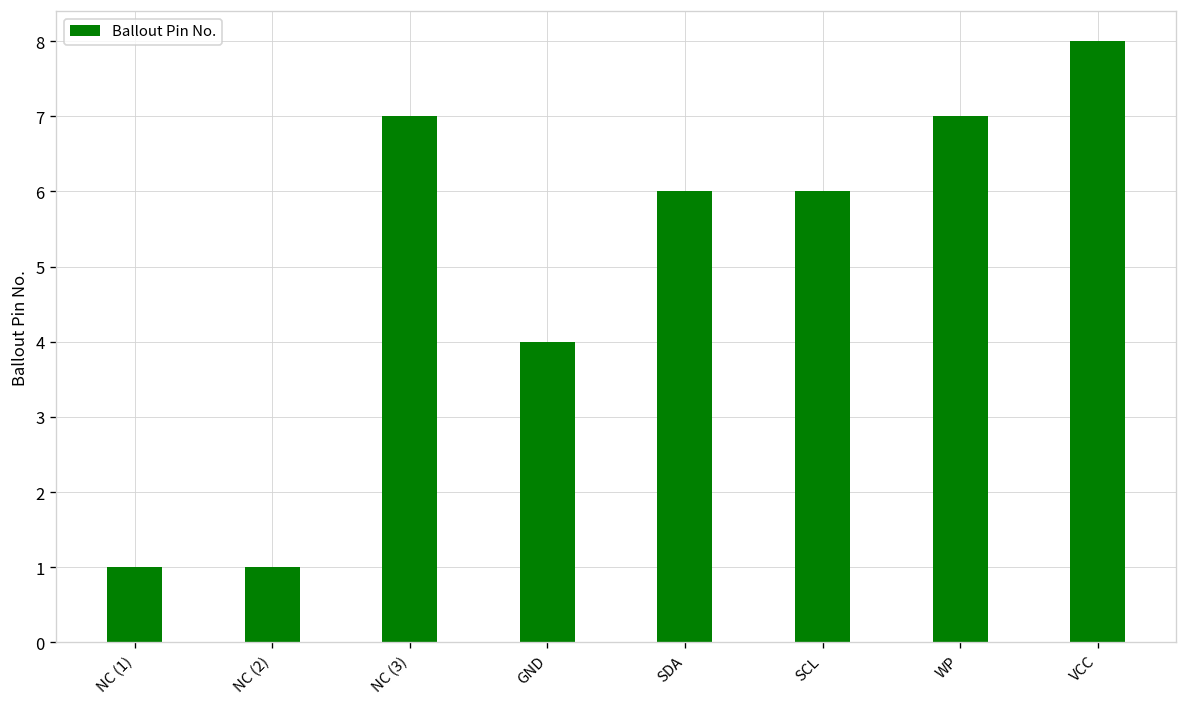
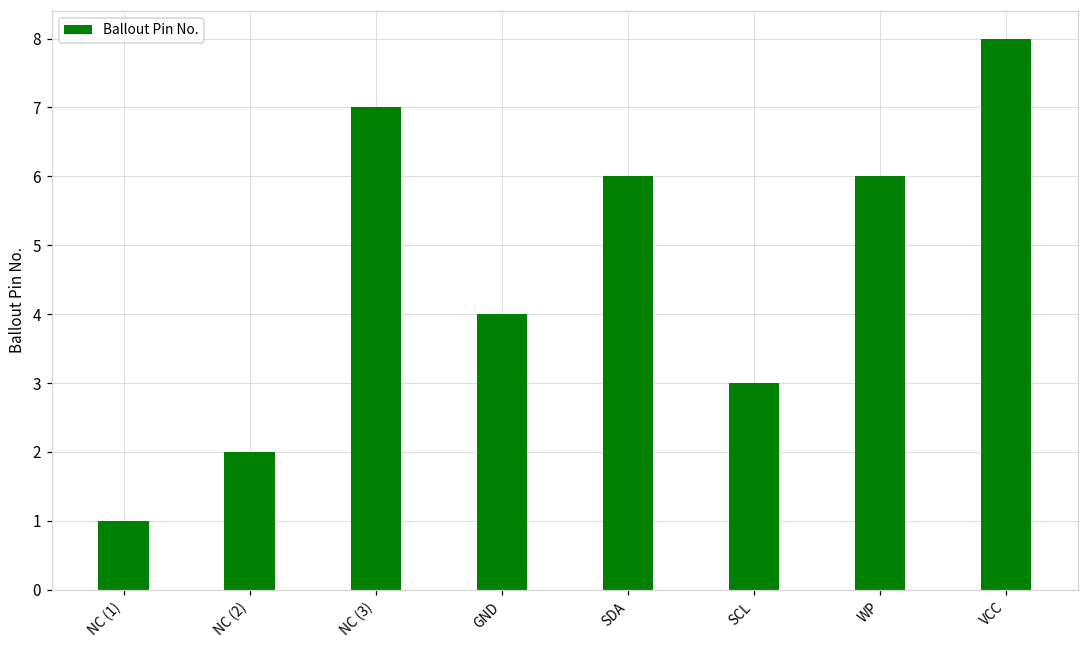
NC (2): 1 -> 2
SCL: 6 -> 3
WP: 7 -> 6
